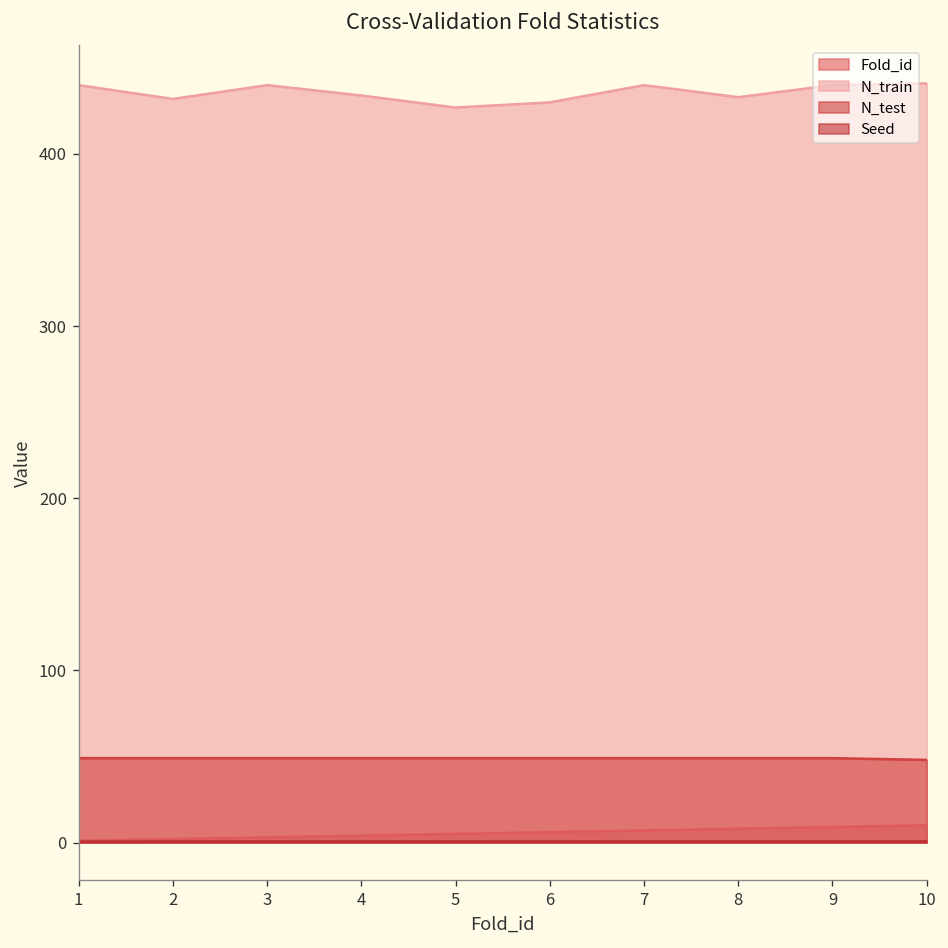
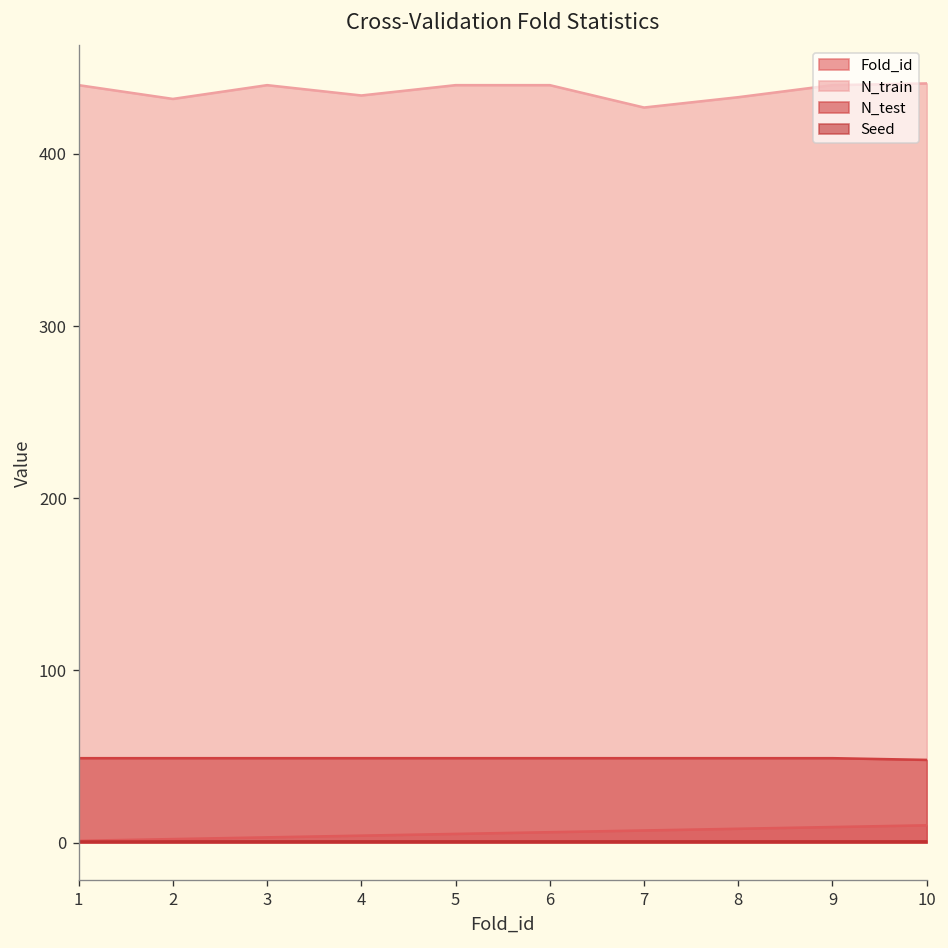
N_train, 5: 427 -> 440
N_train, 6: 430 -> 440
N_train, 7: 440 -> 427
